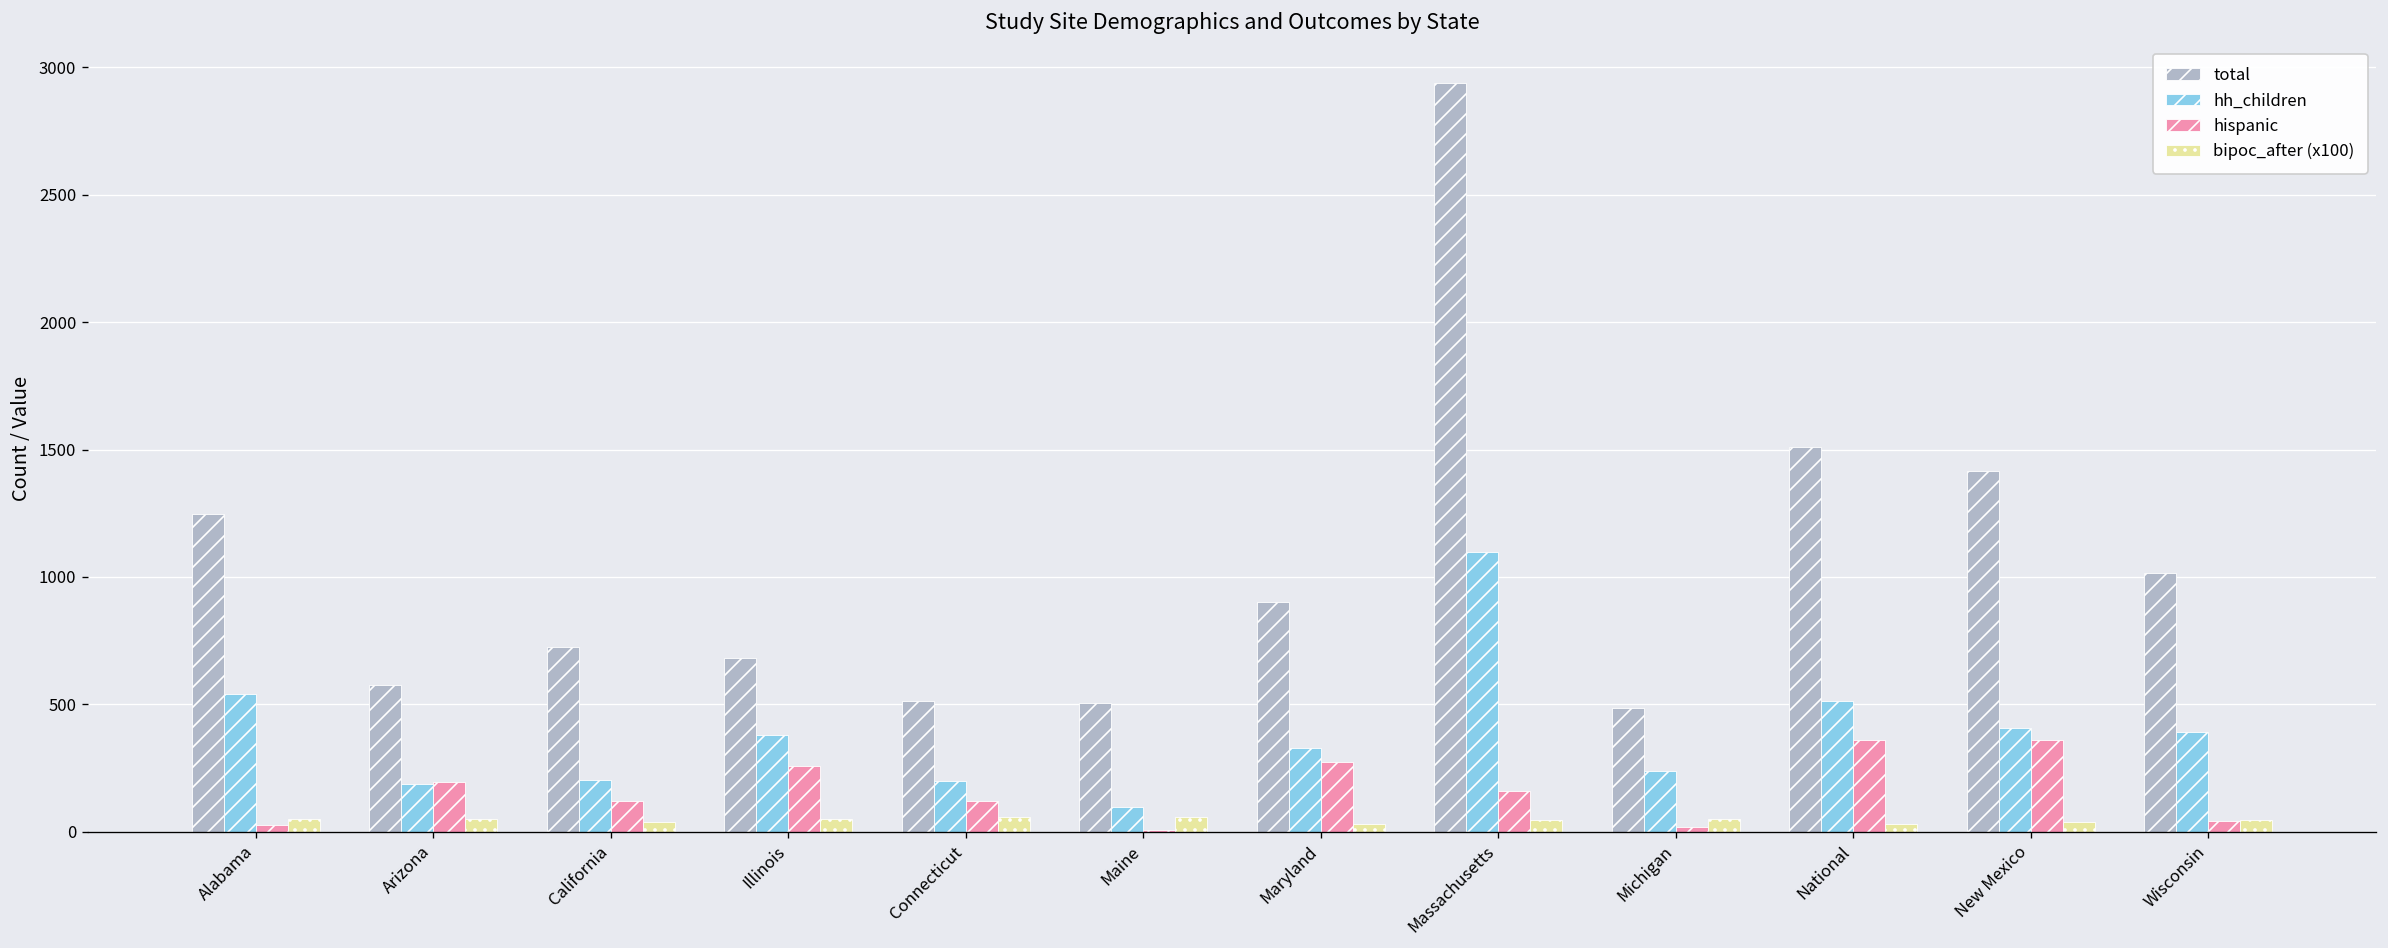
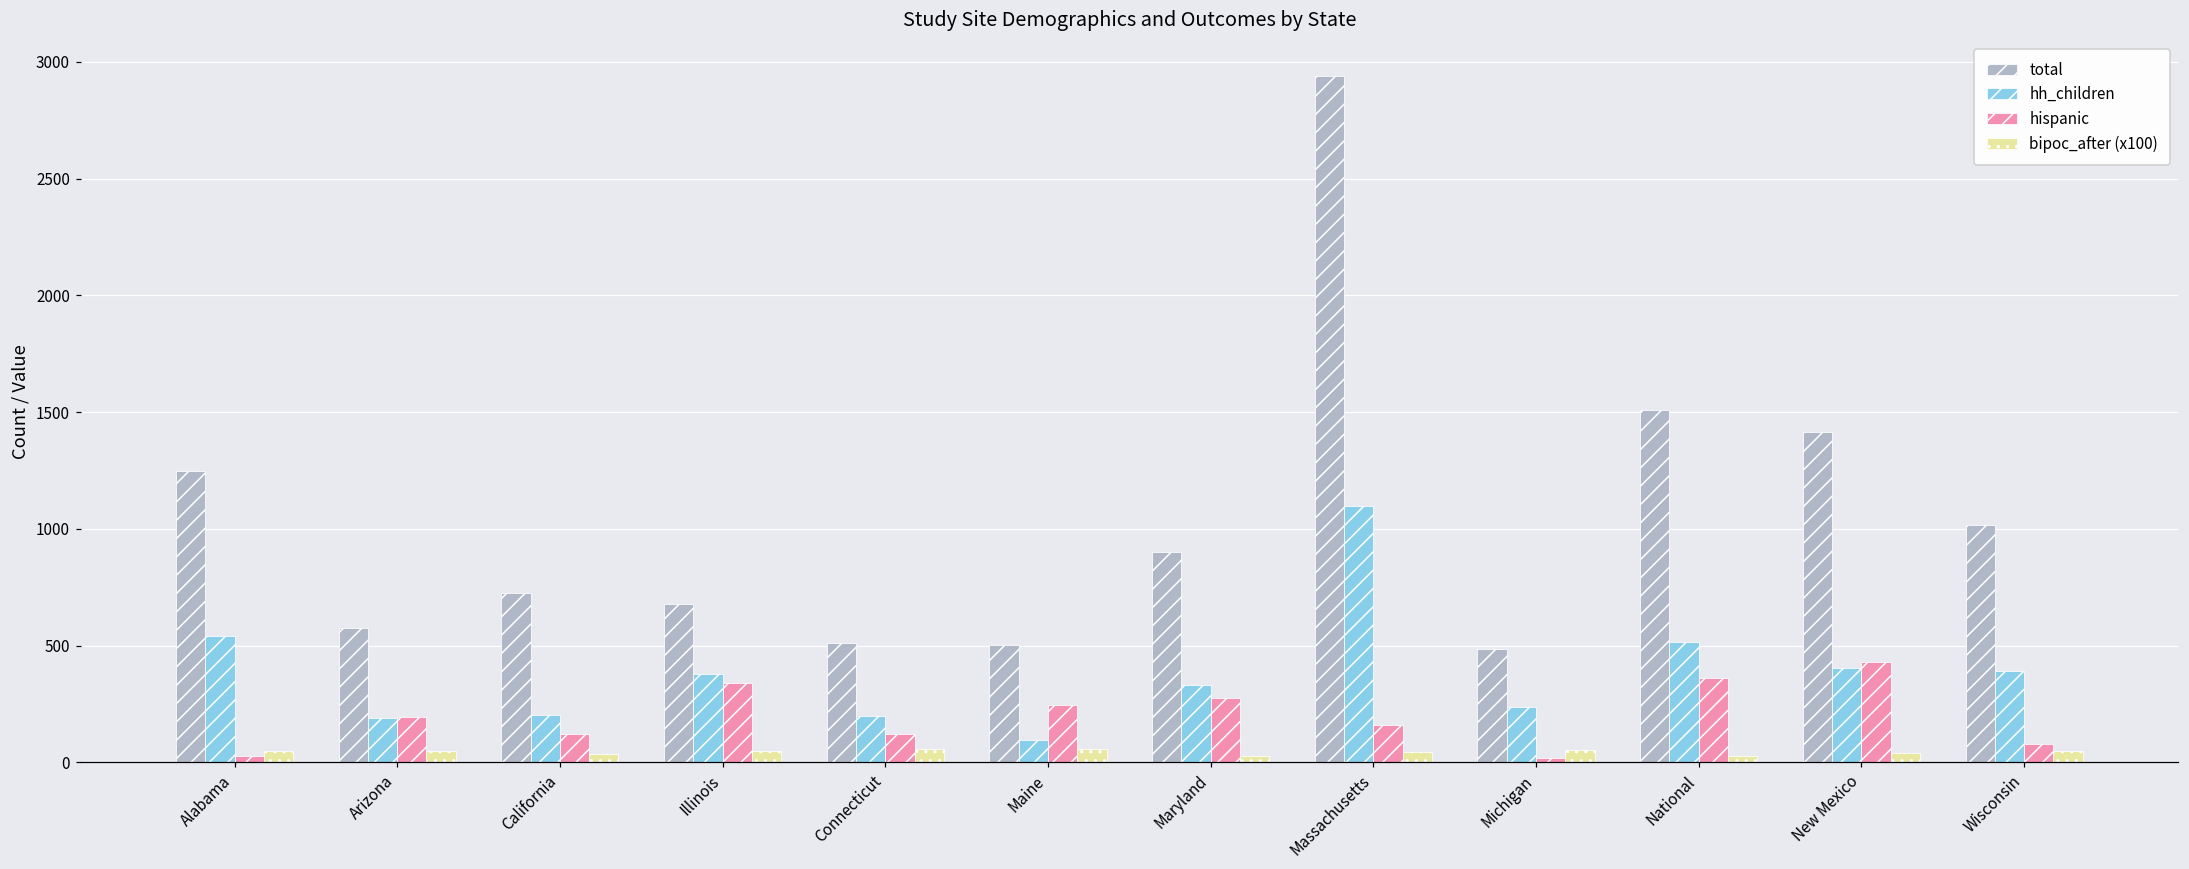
hispanic, Illinois: 260 -> 340
hispanic, Maine: 10 -> 250
hispanic, New Mexico: 360 -> 430
hispanic, Wisconsin: 40 -> 80
